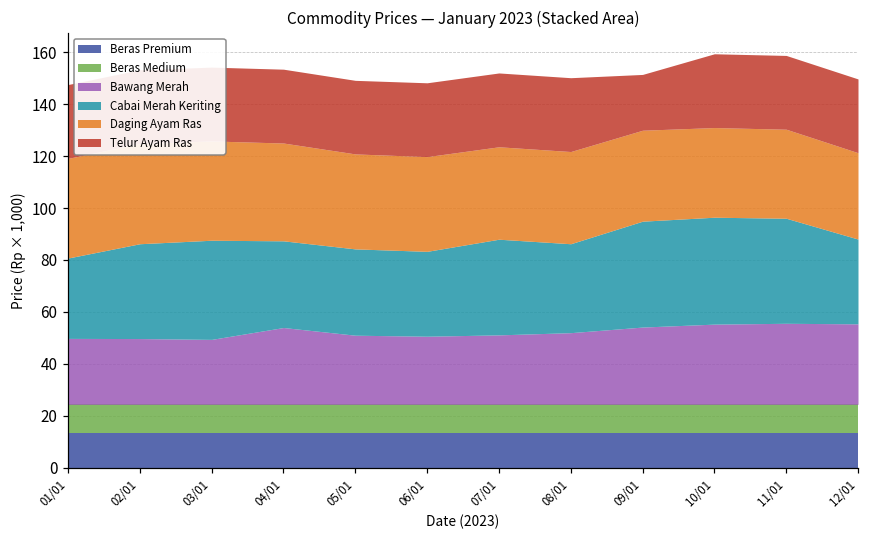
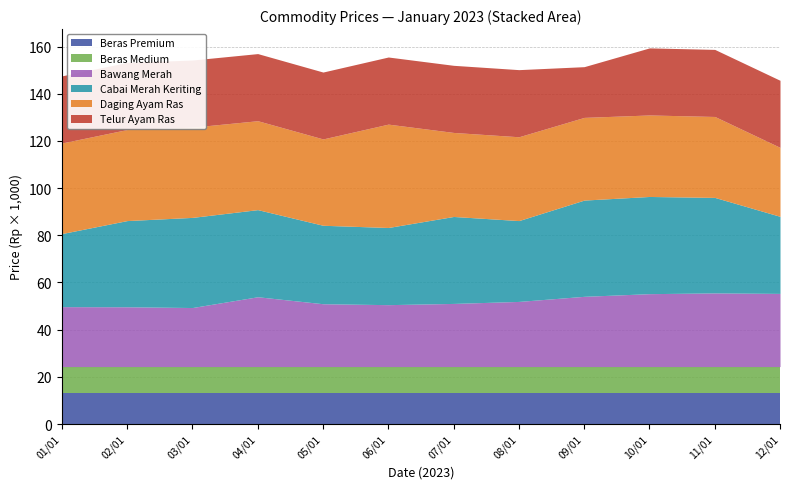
Cabai Merah Keriting, 04/01: 33 -> 37
Daging Ayam Ras, 06/01: 37 -> 44
Daging Ayam Ras, 12/01: 33 -> 29
